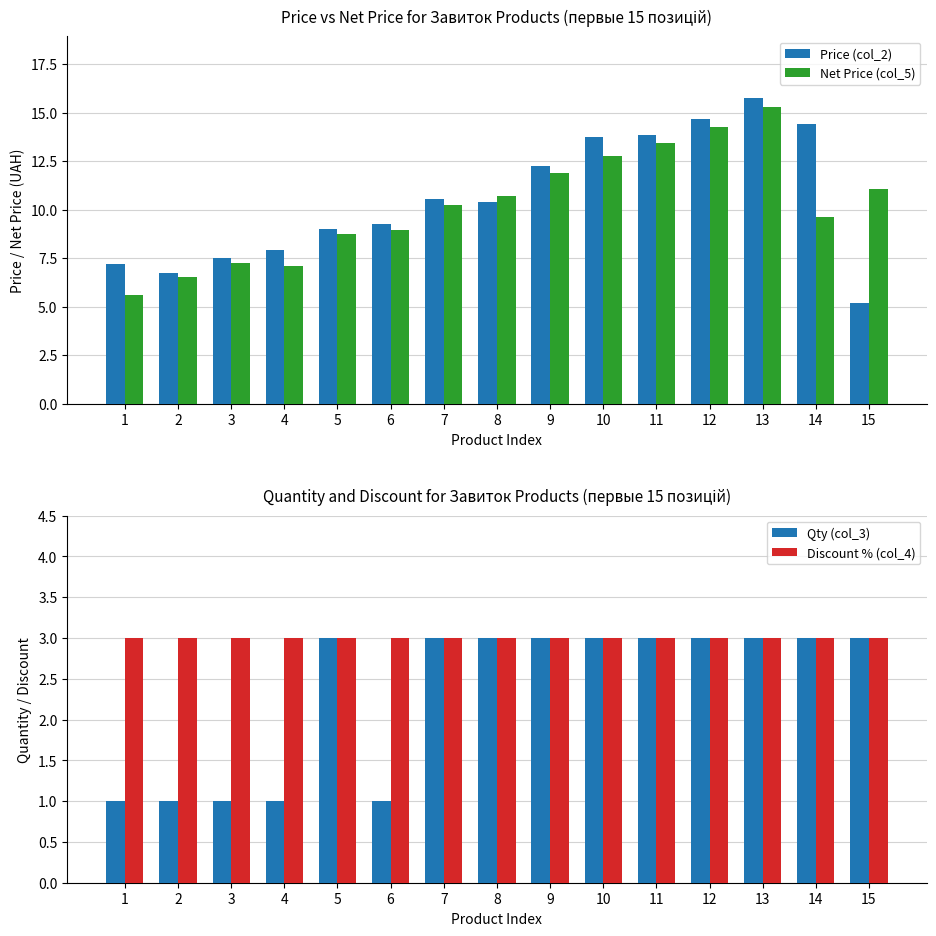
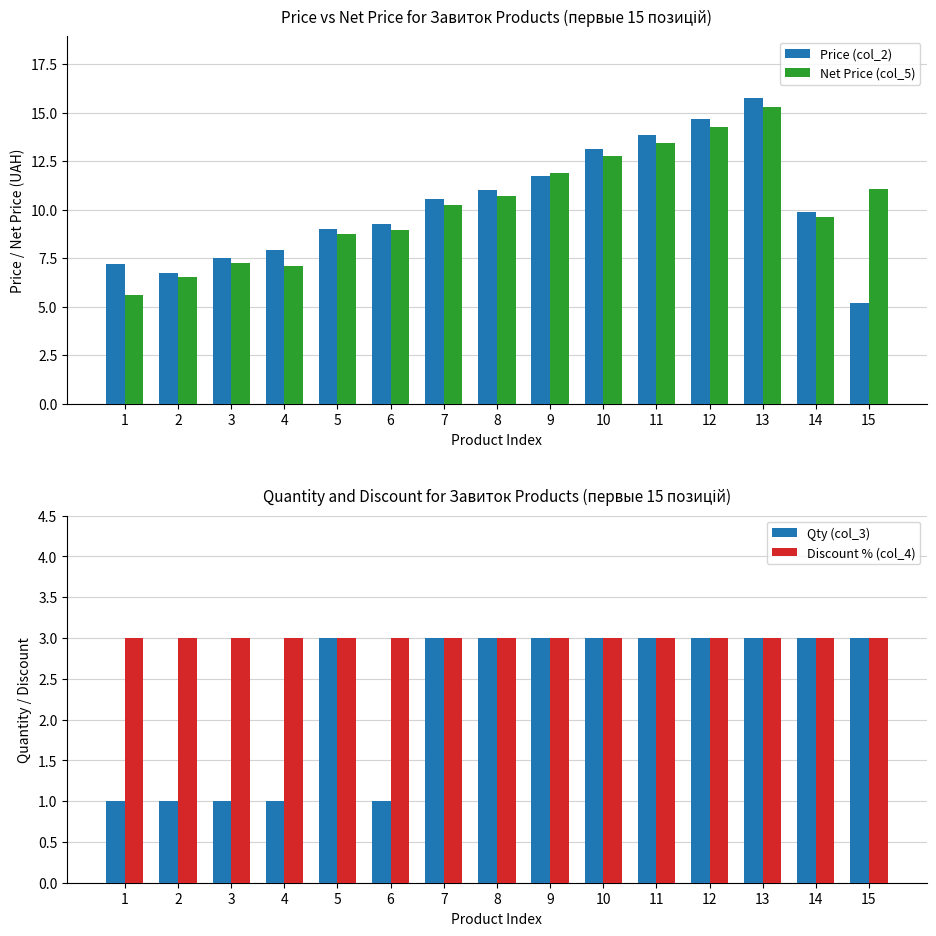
Price vs Net Price for Завиток Products (первые 15 позицій), Price (col_2), 8: 10.4 -> 11.0
Price vs Net Price for Завиток Products (первые 15 позицій), Price (col_2), 9: 12.2 -> 11.8
Price vs Net Price for Завиток Products (первые 15 позицій), Price (col_2), 10: 13.7 -> 13.1
Price vs Net Price for Завиток Products (первые 15 позицій), Price (col_2), 14: 14.4 -> 9.9
